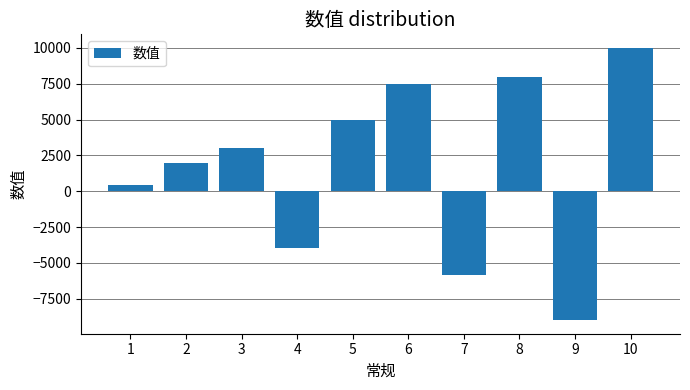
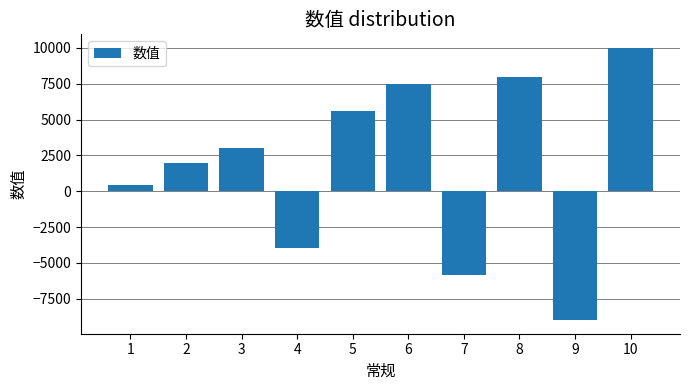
5: 5000 -> 5600
